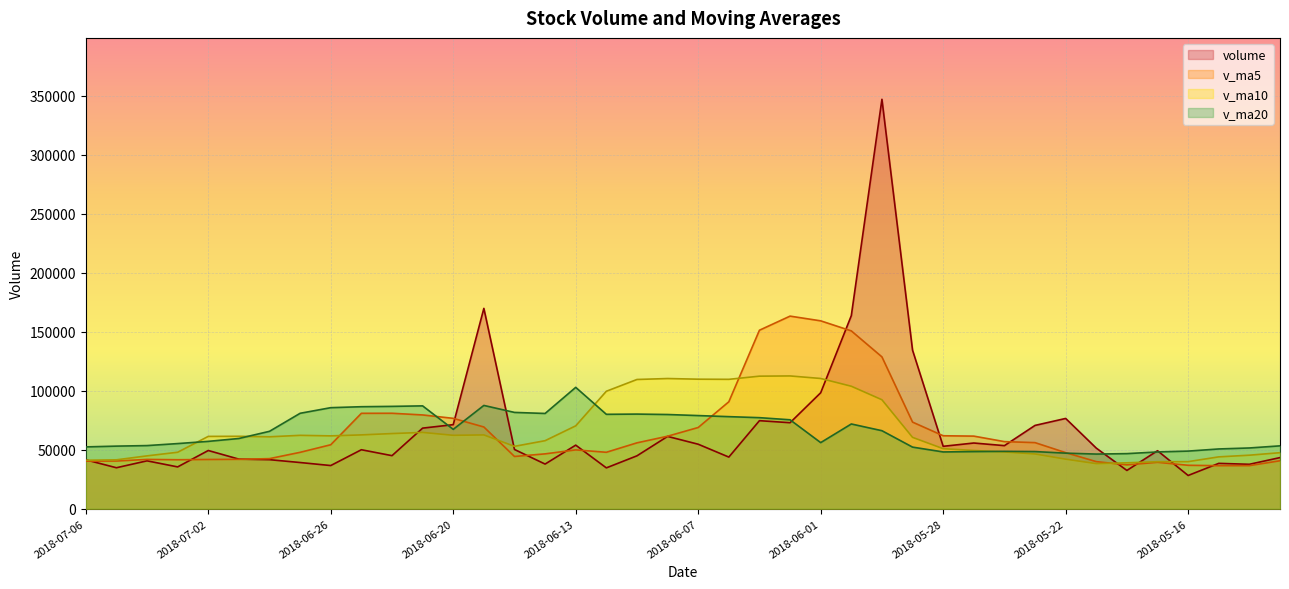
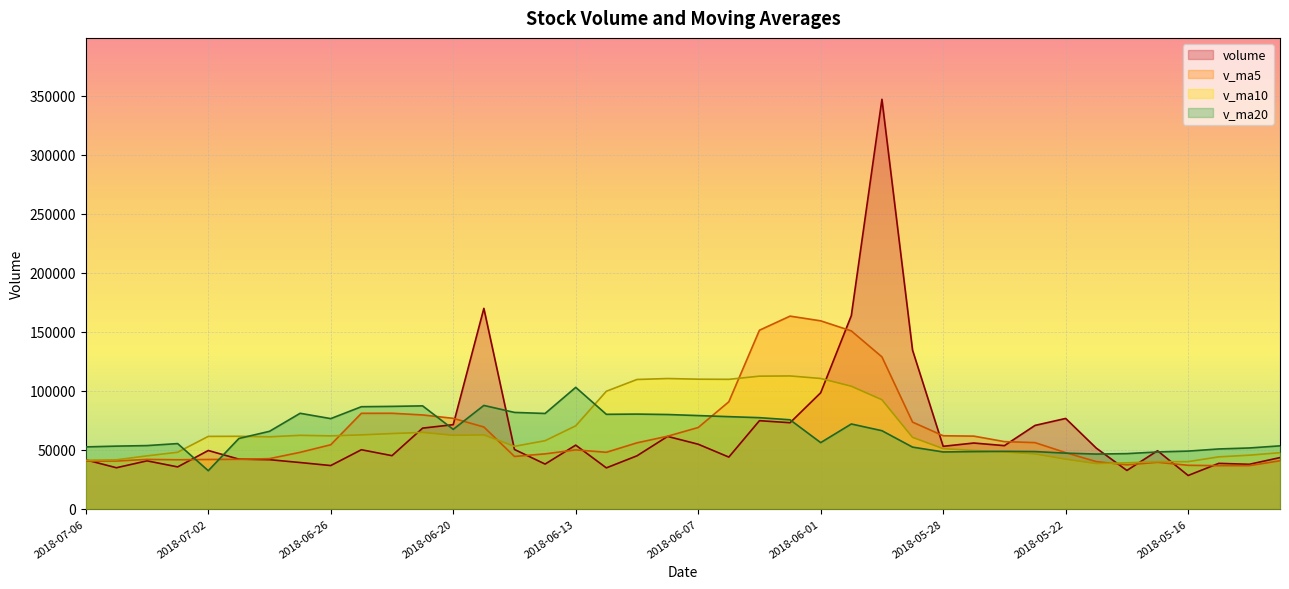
v_ma20, 2018-07-02: 57000 -> 32000
v_ma20, 2018-06-26: 86000 -> 76000
